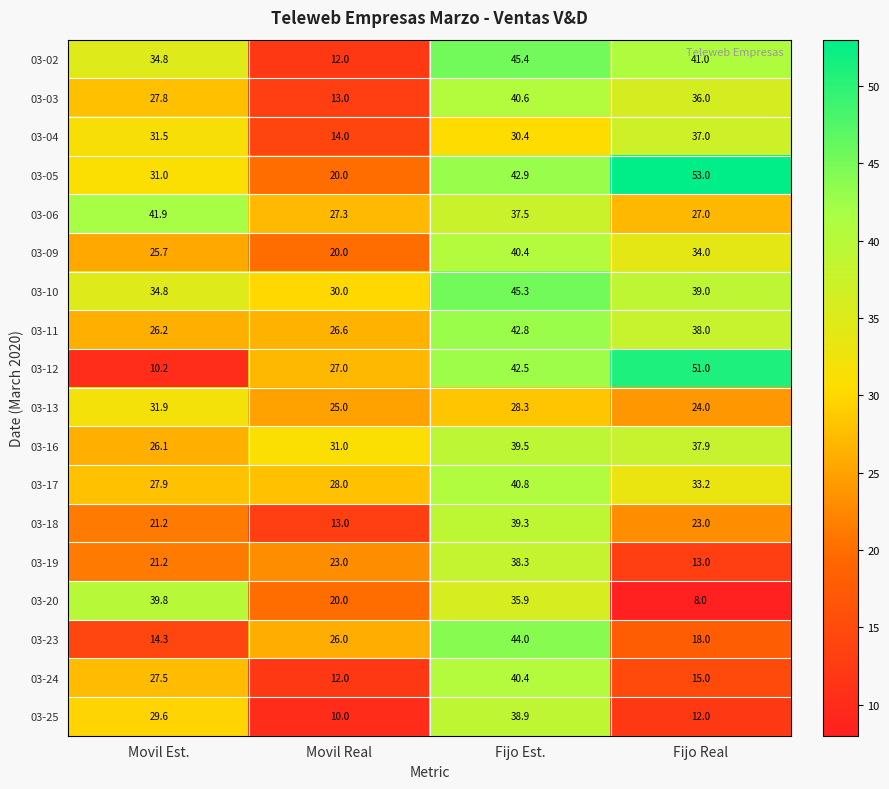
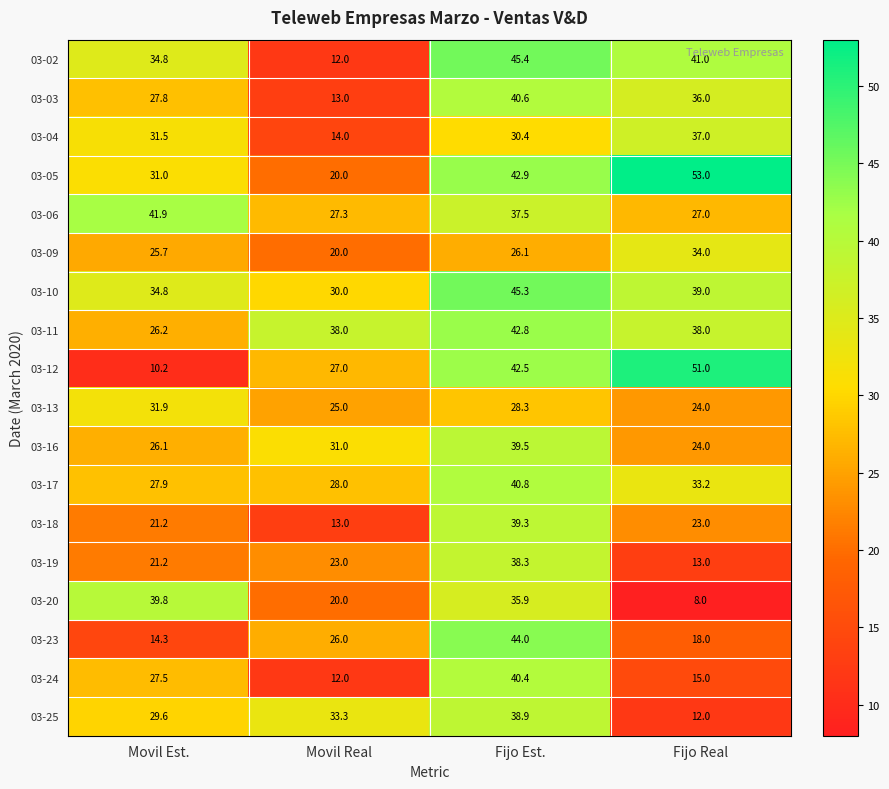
03-09, Fijo Est.: 40.4 -> 26.1
03-11, Movil Real: 26.6 -> 38.0
03-16, Fijo Real: 37.9 -> 24.0
03-25, Movil Real: 10.0 -> 33.3
